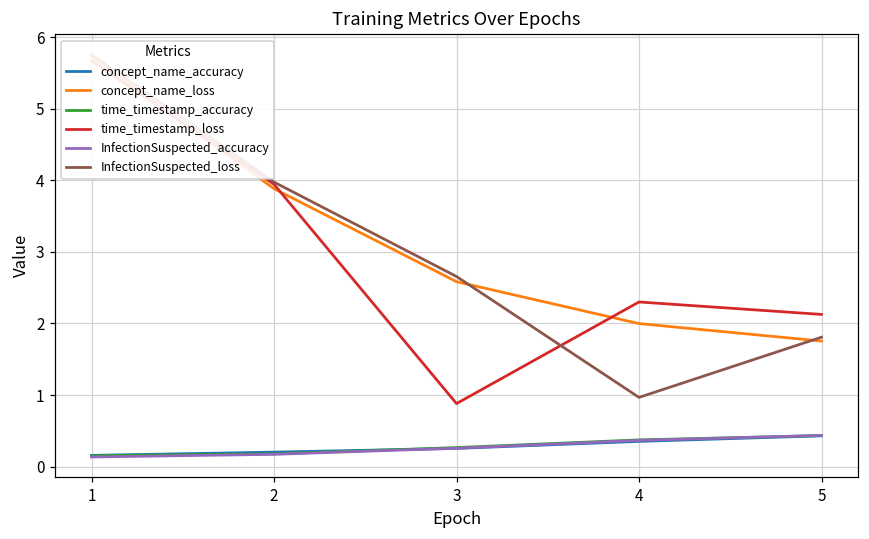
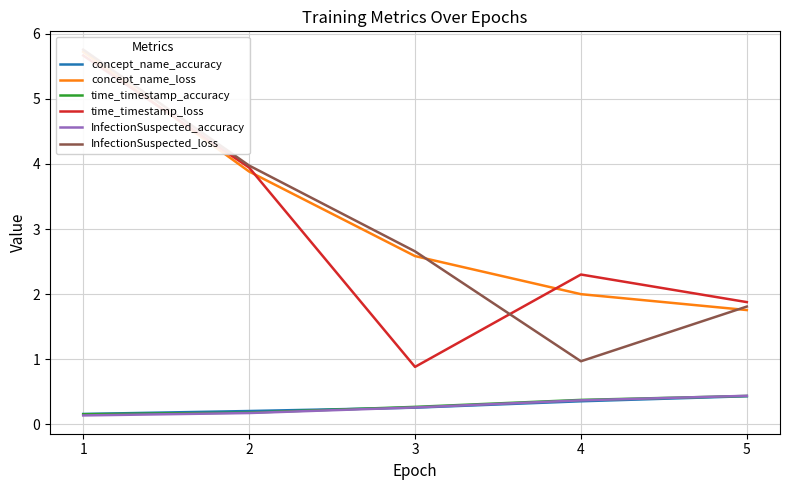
time_timestamp_loss, 5: 2.1 -> 1.9
